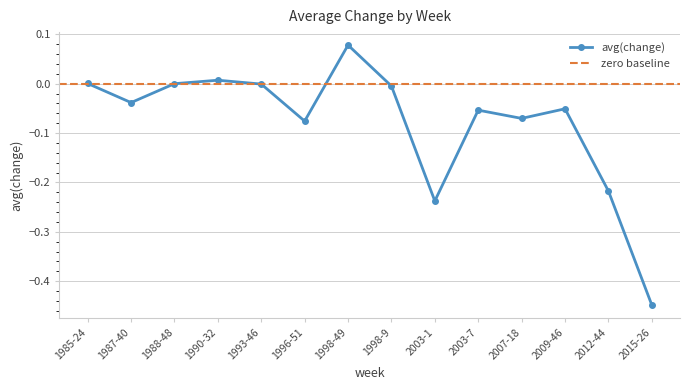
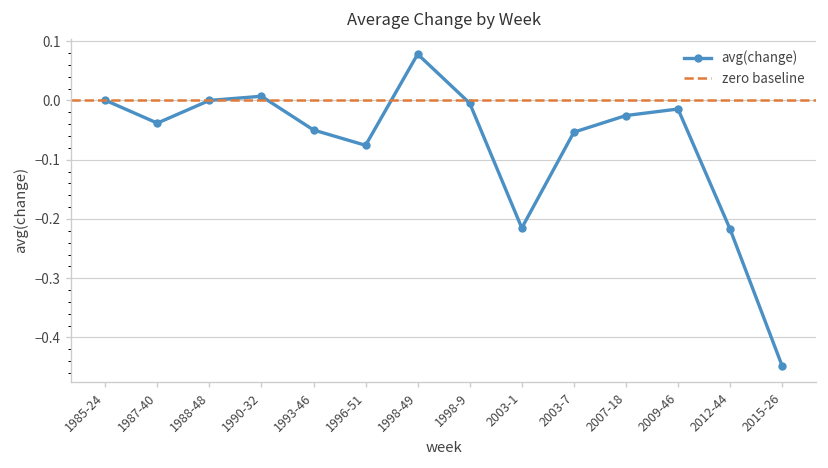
1993-46: 0.00 -> -0.05
2003-1: -0.24 -> -0.22
2007-18: -0.07 -> -0.03
2009-46: -0.05 -> -0.01
